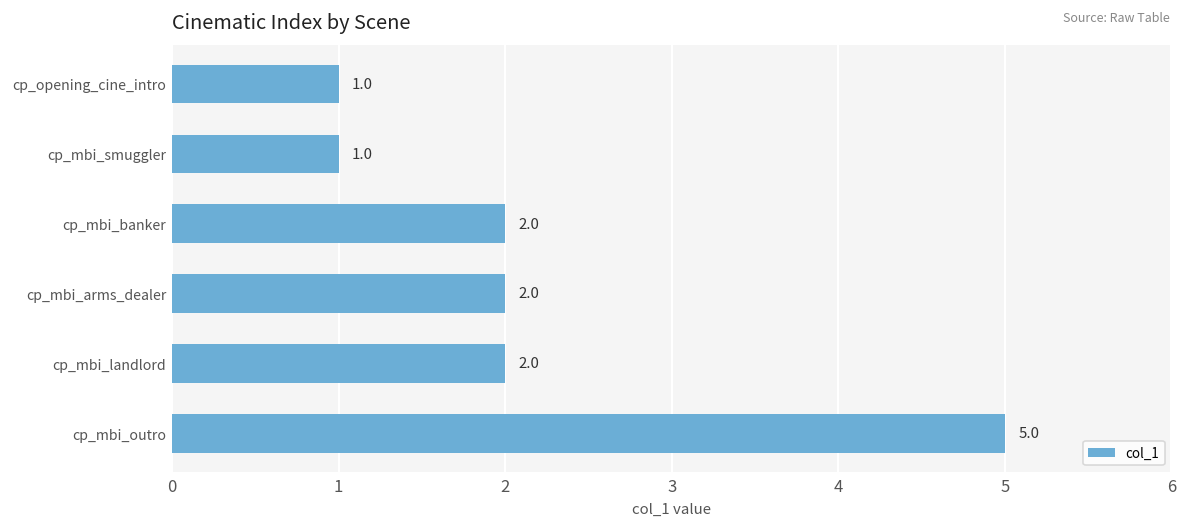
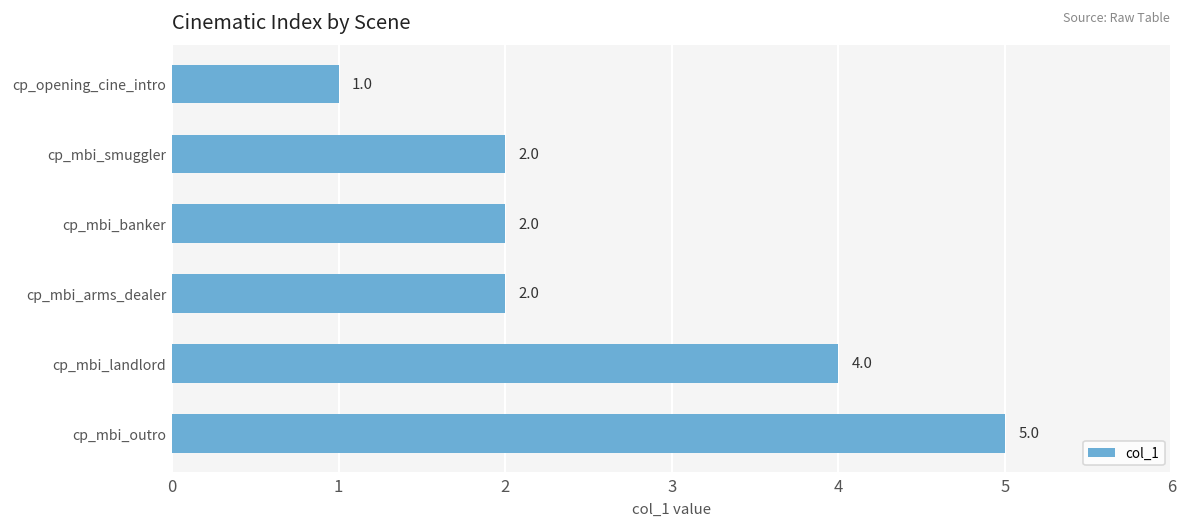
cp_mbi_smuggler: 1.0 -> 2.0
cp_mbi_landlord: 2.0 -> 4.0
